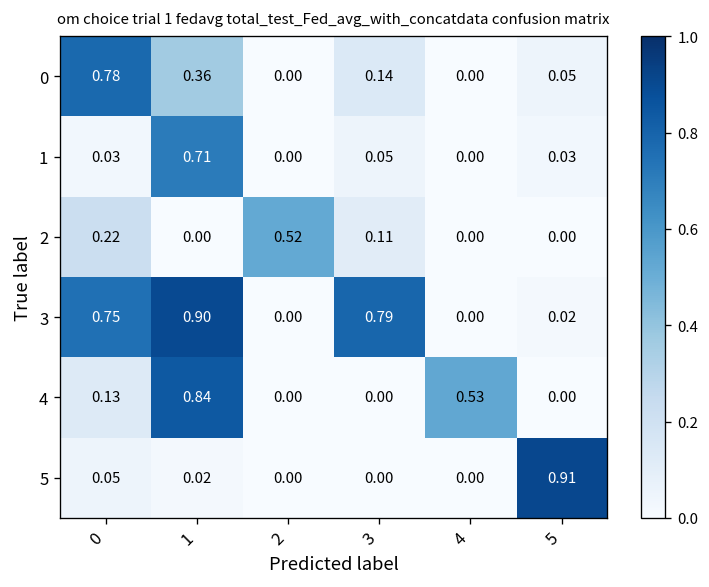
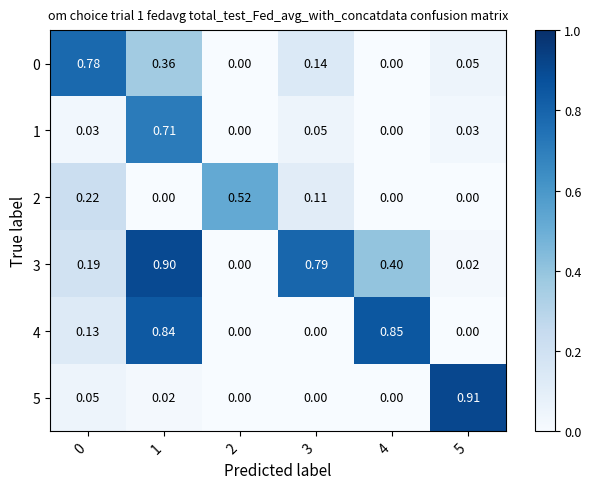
3, 0: 0.75 -> 0.19
3, 4: 0.00 -> 0.40
4, 4: 0.53 -> 0.85
